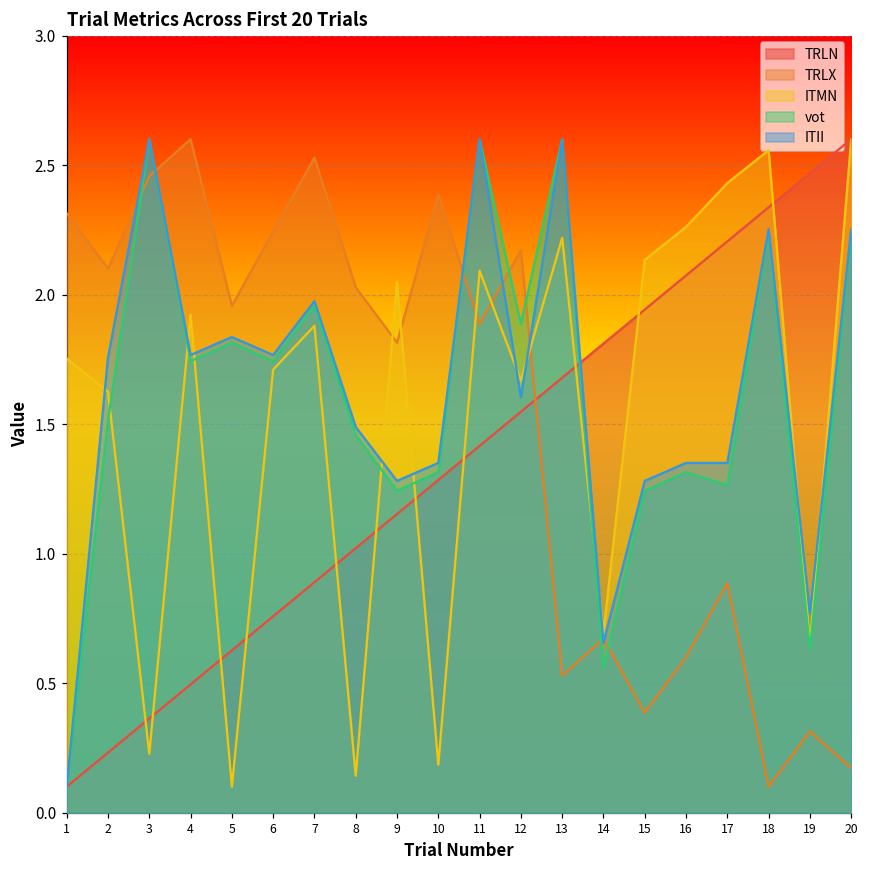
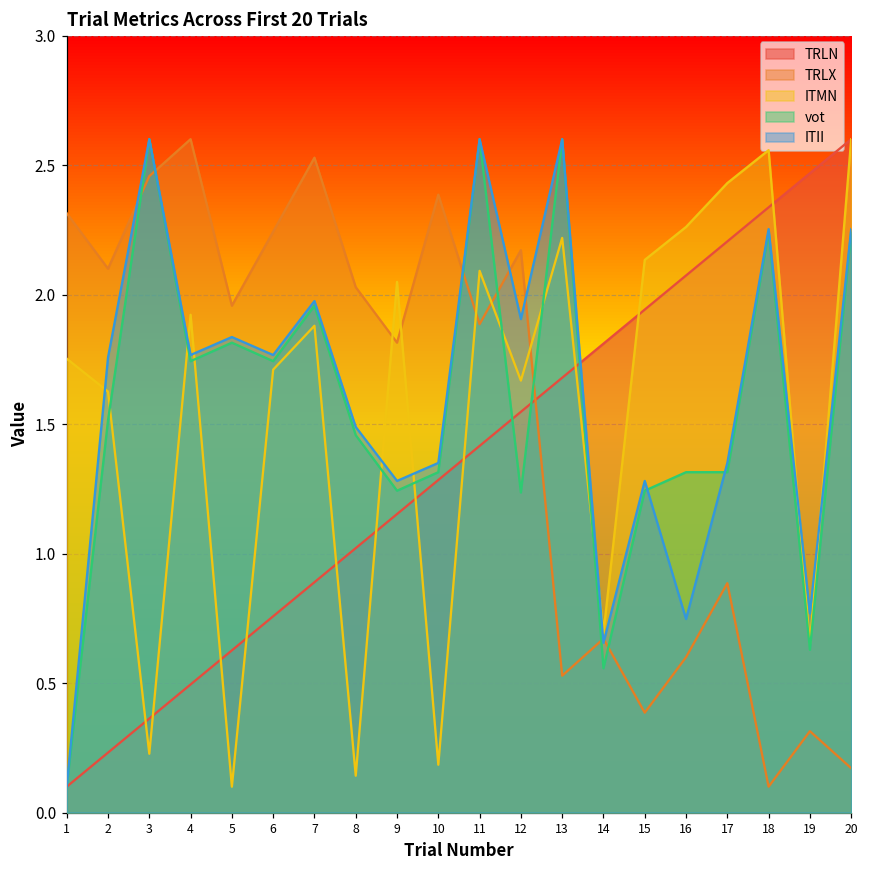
vot, 12: 1.89 -> 1.24
ITII, 12: 1.60 -> 1.91
ITII, 16: 1.35 -> 0.75
vot, 17: 1.26 -> 1.31
